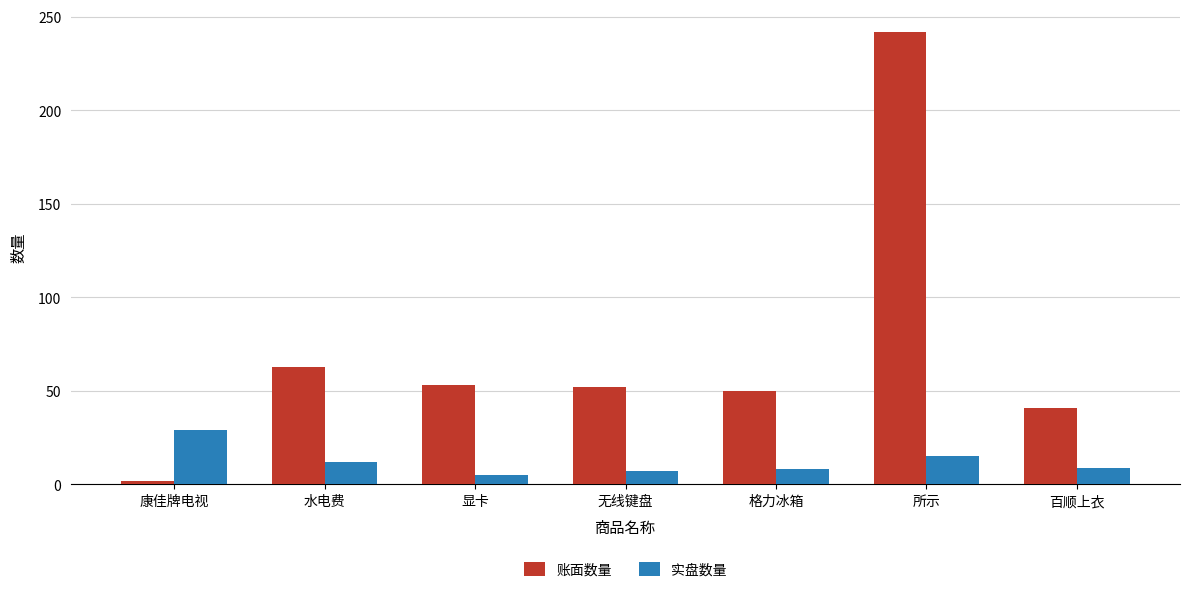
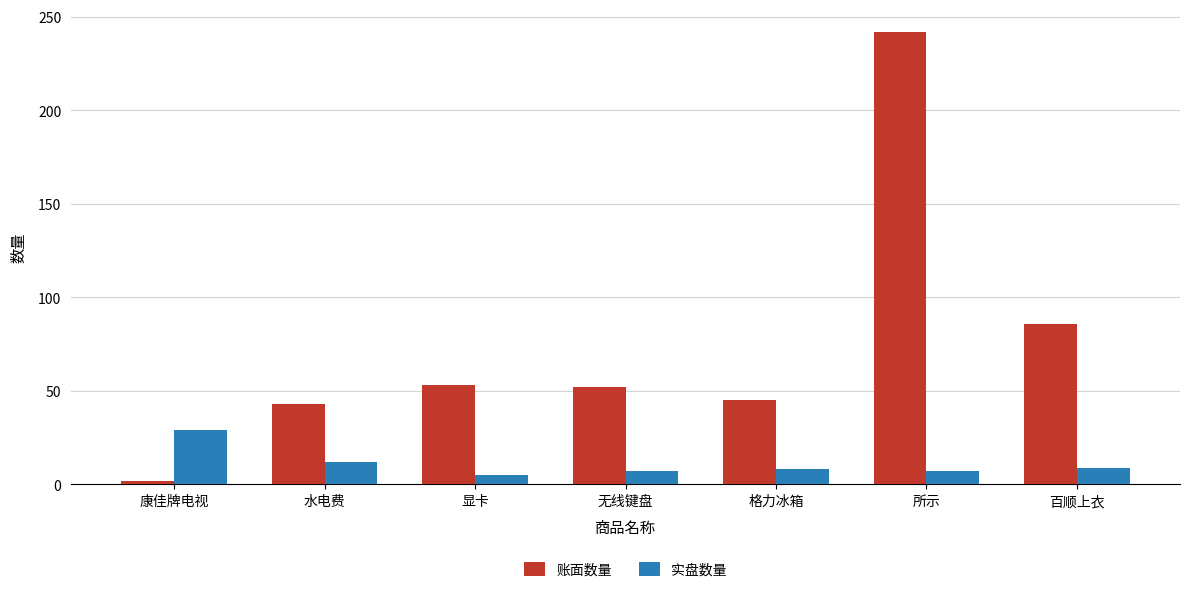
账面数量, 水电费: 63 -> 43
账面数量, 格力冰箱: 50 -> 45
实盘数量, 所示: 15 -> 7
账面数量, 百顺上衣: 41 -> 86
